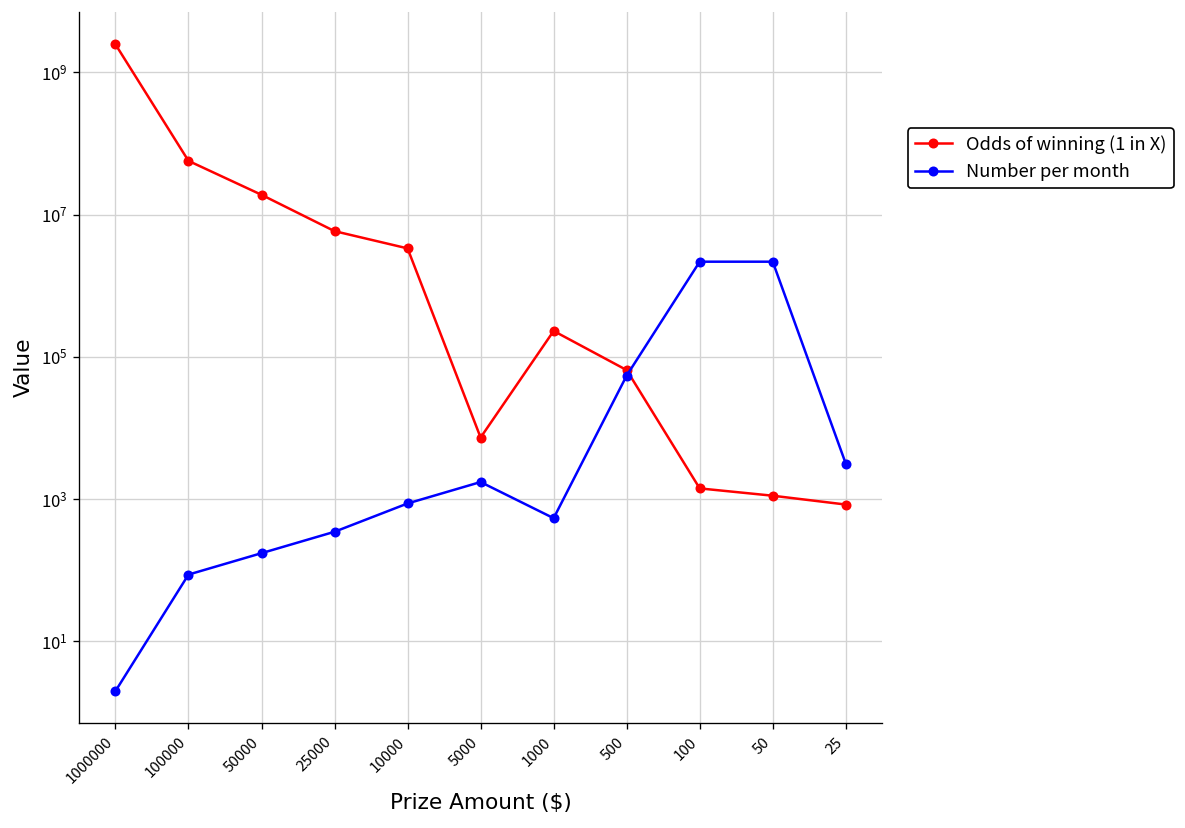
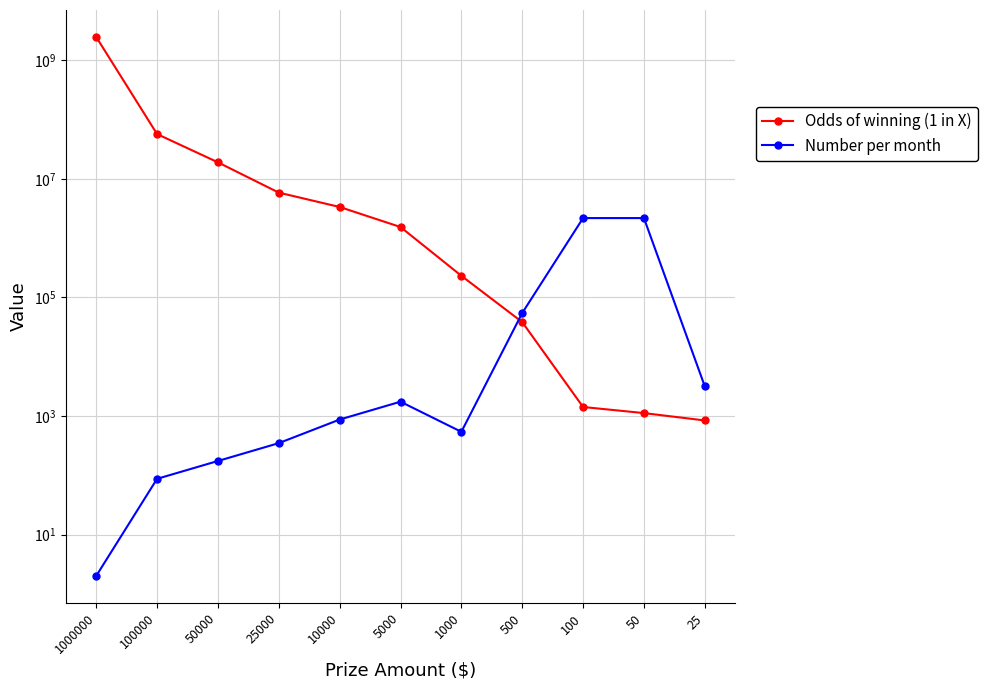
Odds of winning (1 in X), 5000: 7000 -> 1500000
Odds of winning (1 in X), 500: 70000 -> 40000
